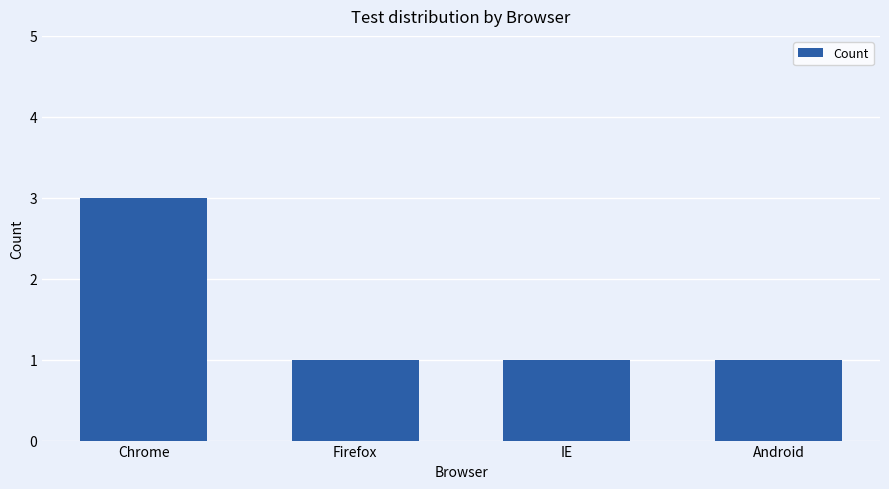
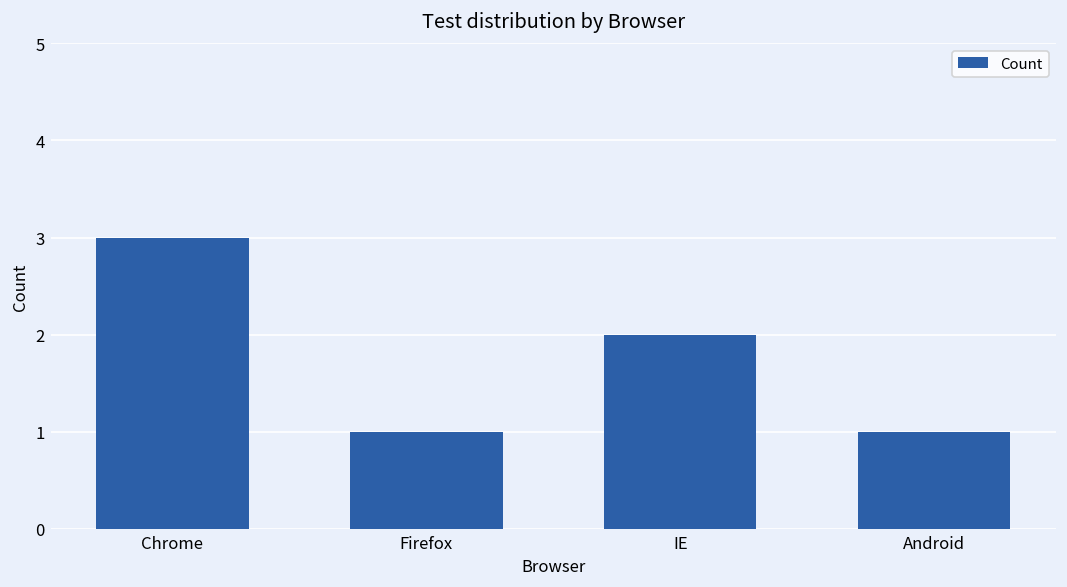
IE: 1 -> 2
